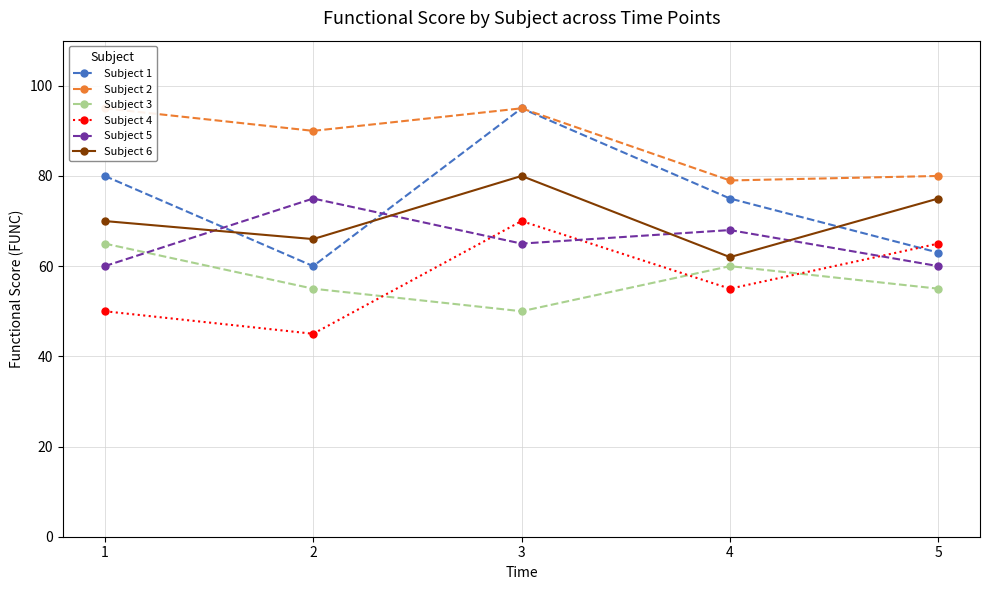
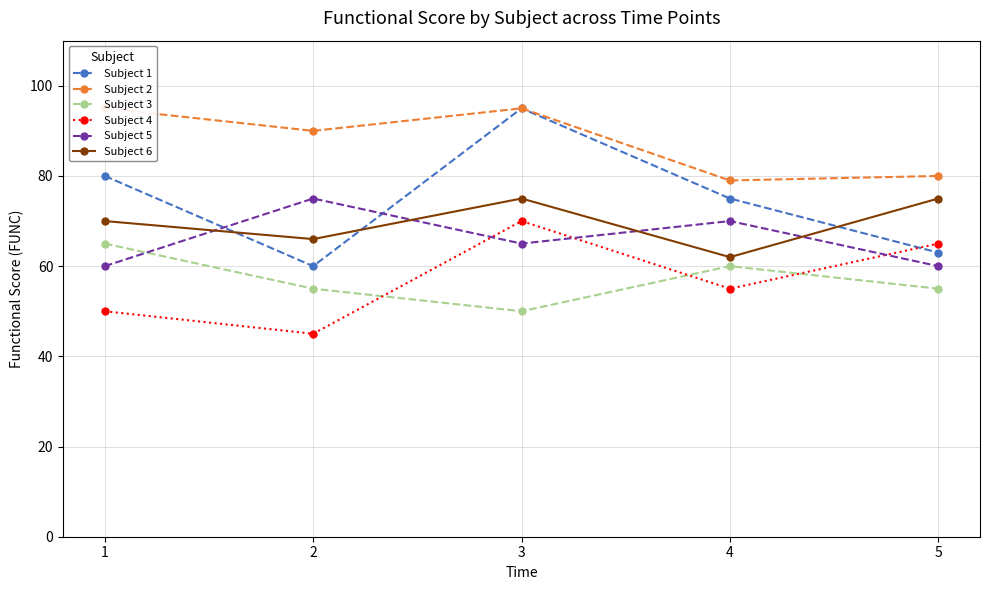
Subject 6, 3: 80 -> 75
Subject 5, 4: 68 -> 70
